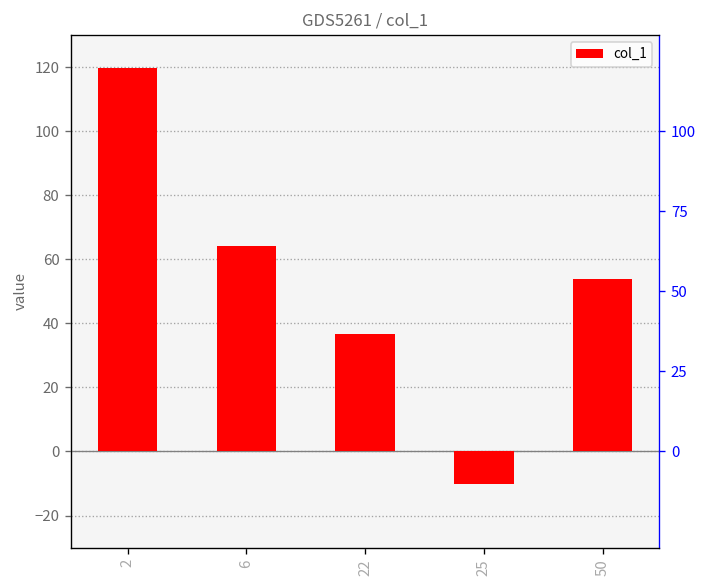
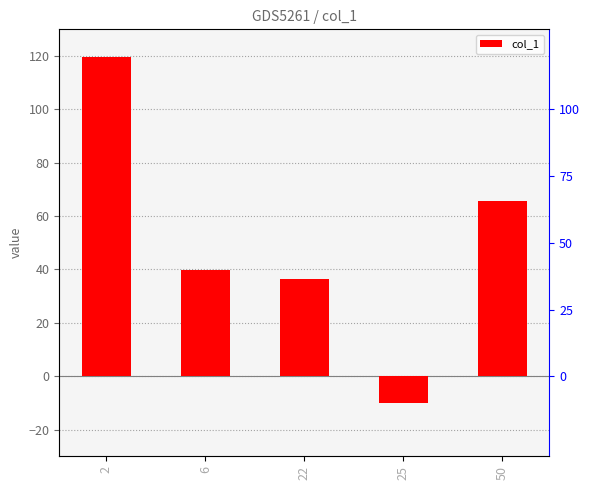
6: 64 -> 40
50: 54 -> 66
